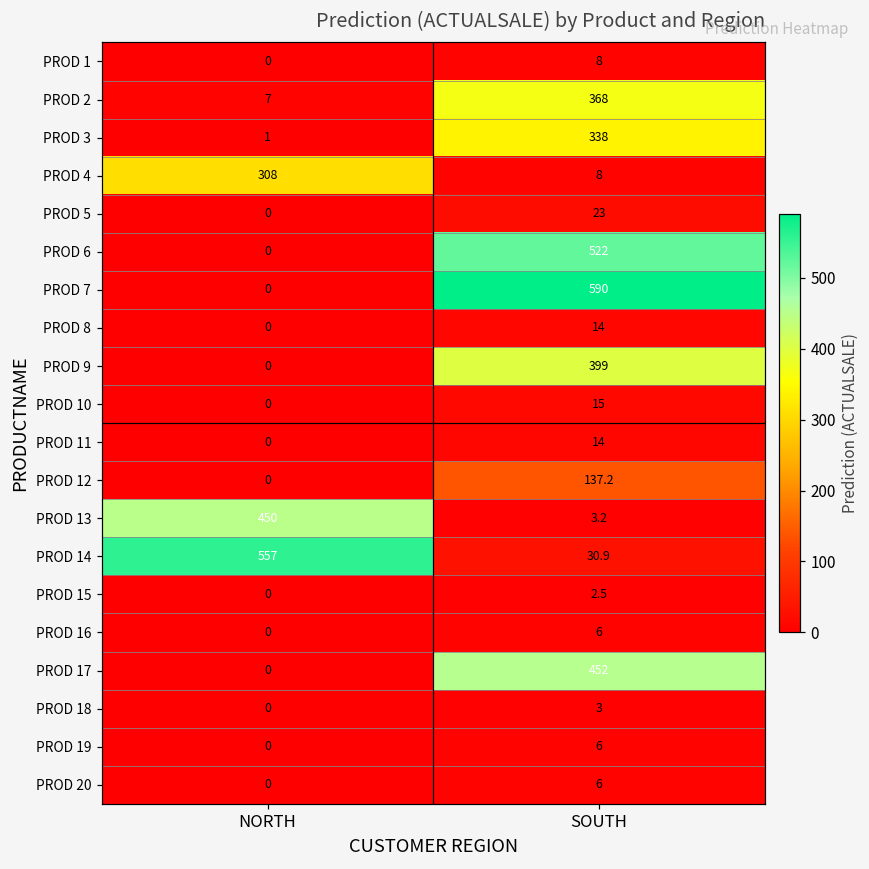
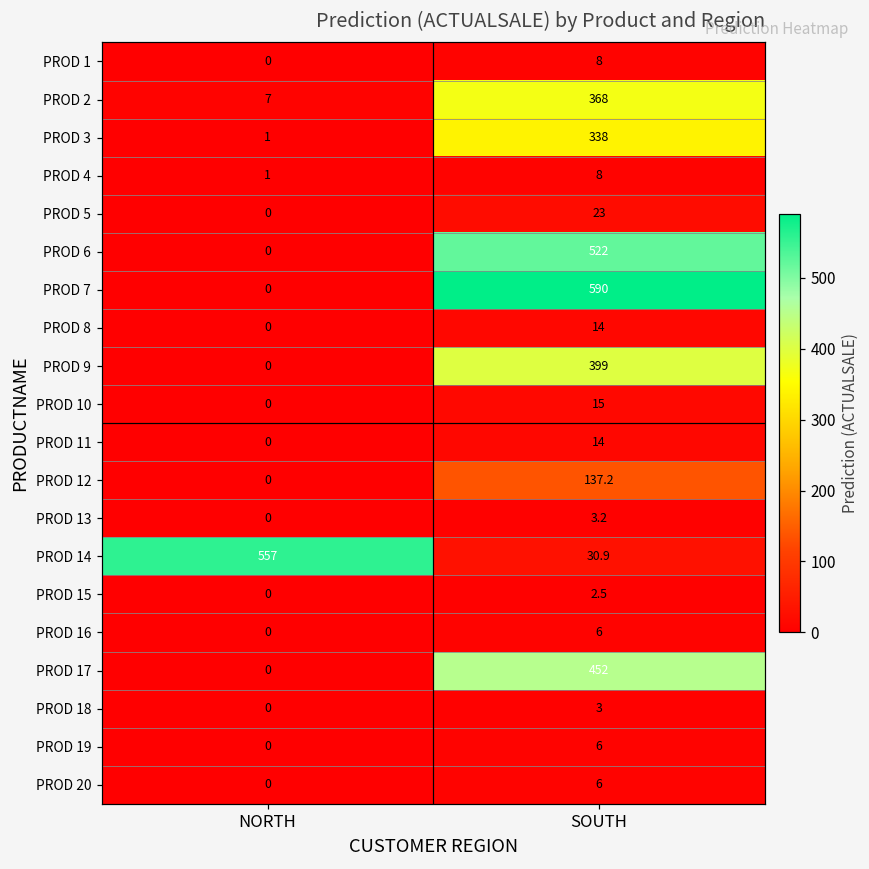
PROD 4, NORTH: 308 -> 1
PROD 13, NORTH: 450 -> 0
